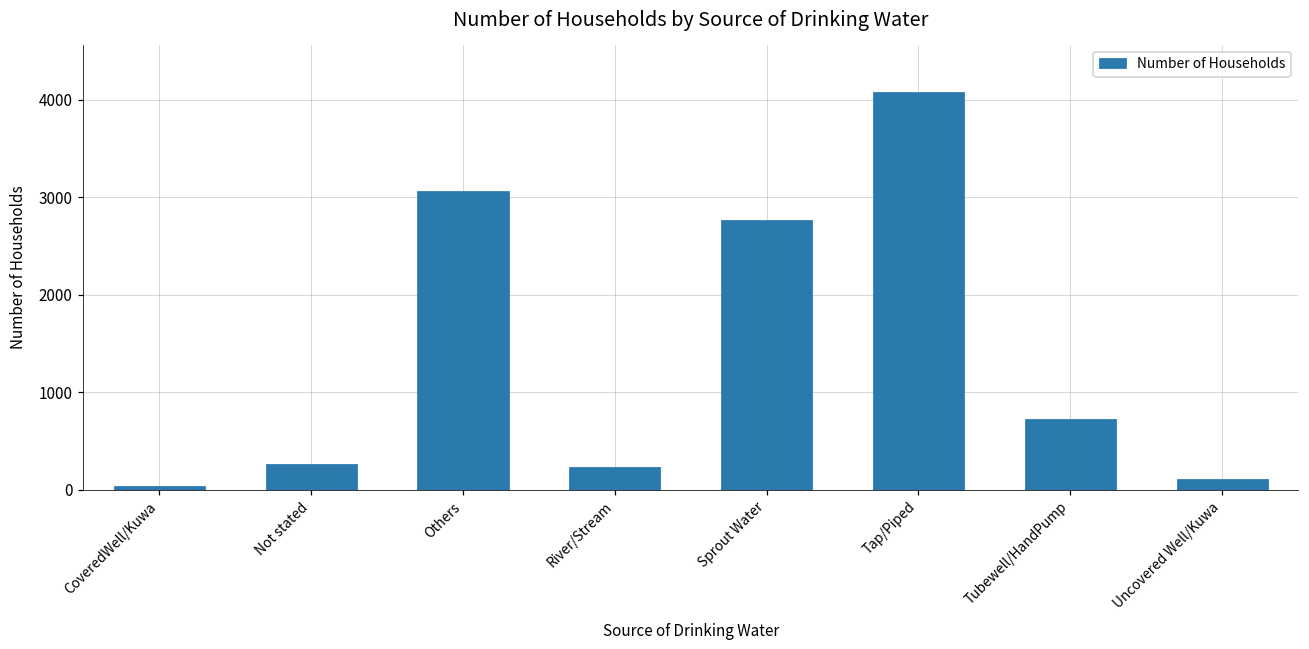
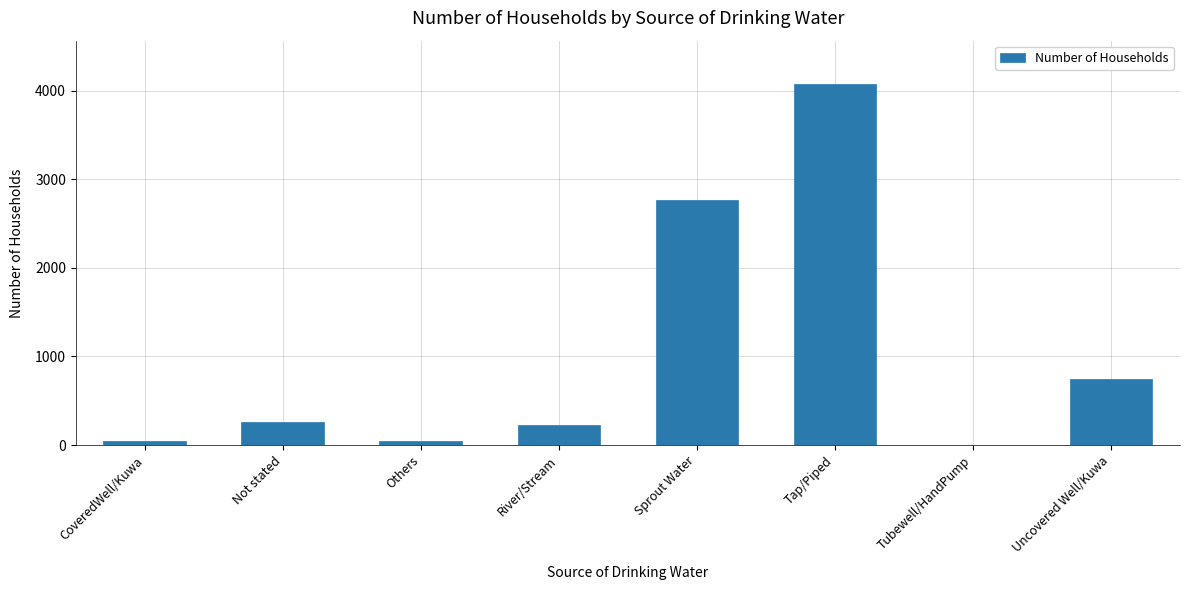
Others: 3100 -> 0
Tubewell/HandPump: 700 -> 0
Uncovered Well/Kuwa: 100 -> 700
